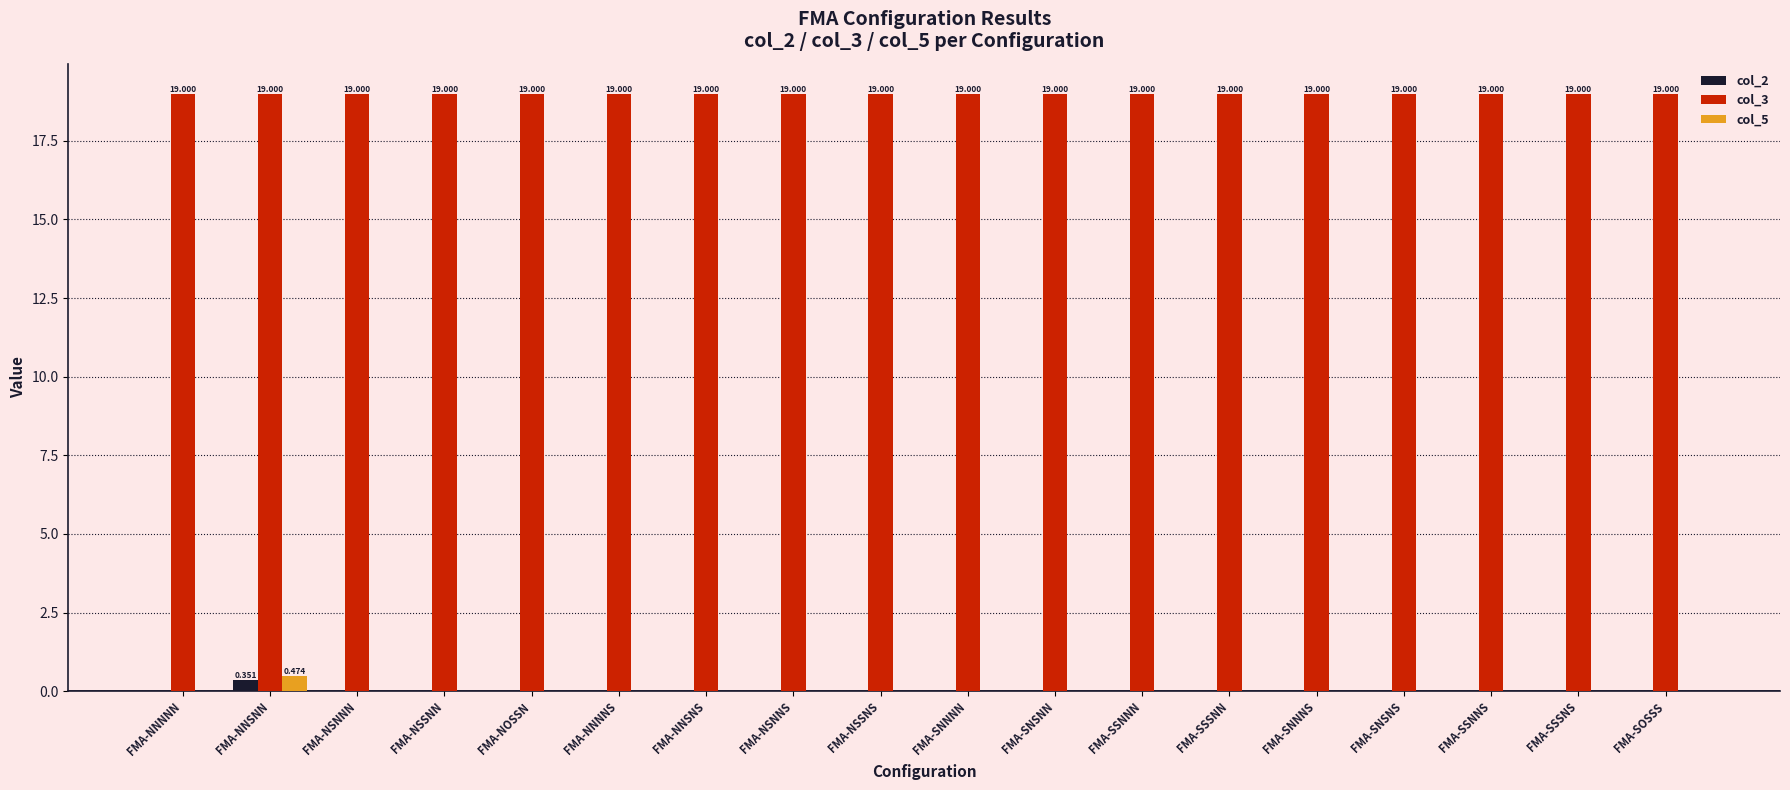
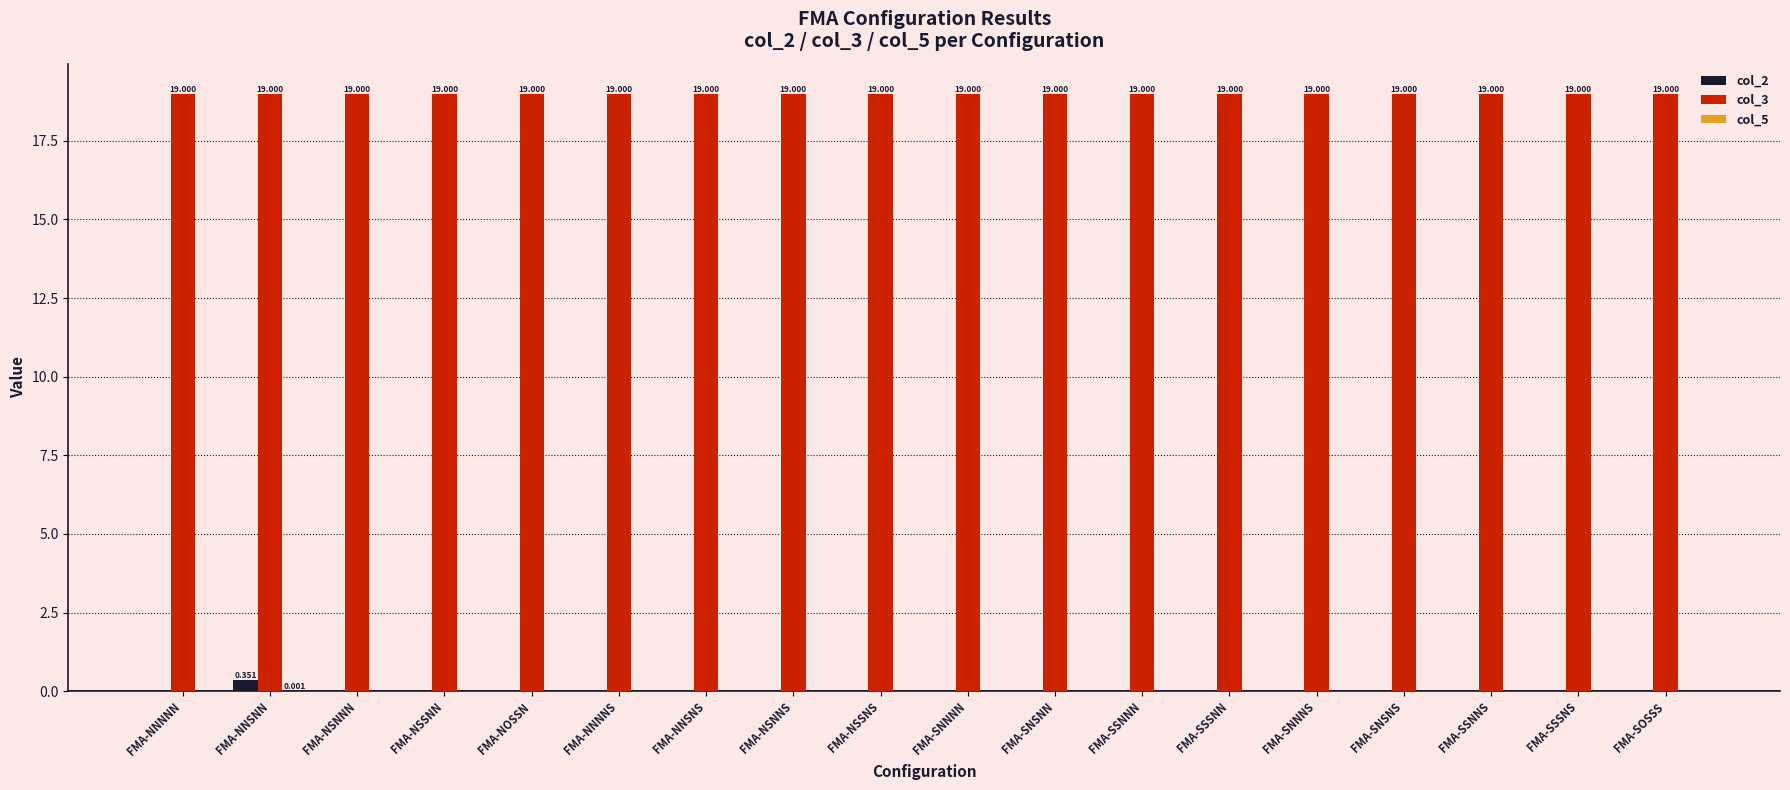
col_5, FMA-NNSNN: 0.474 -> 0.001
